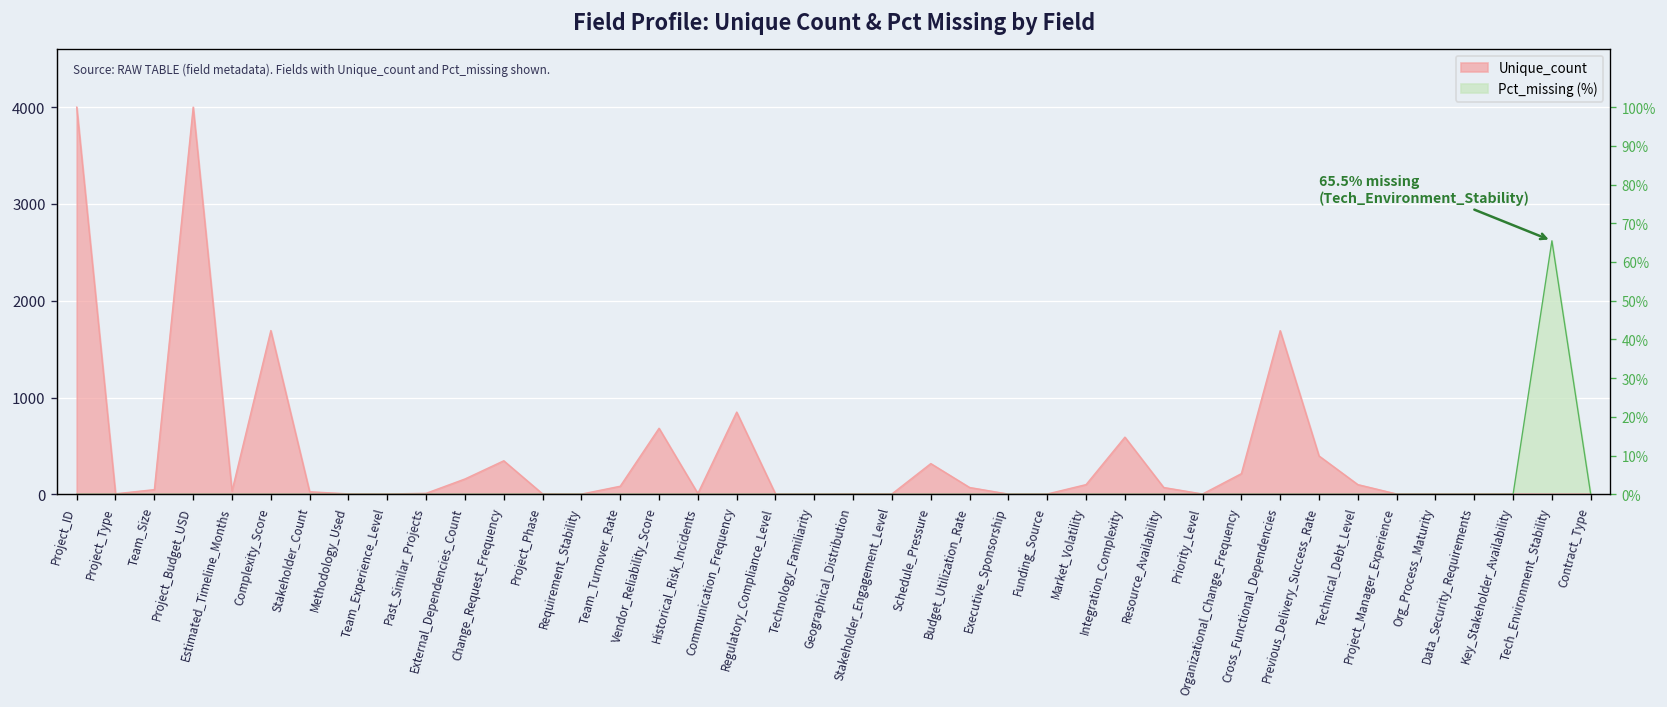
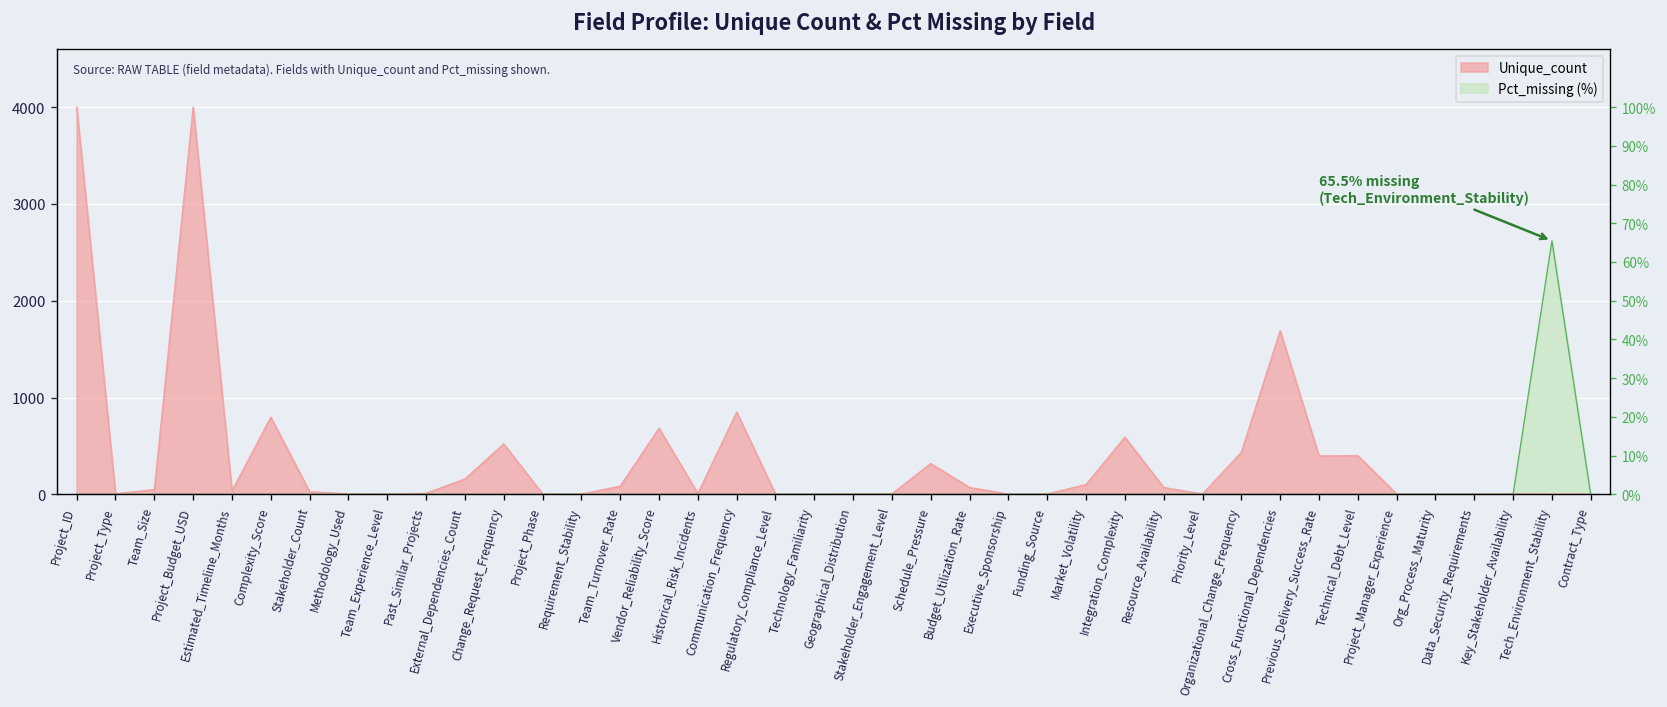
Unique_count, Complexity_Score: 1700 -> 800
Unique_count, Change_Request_Frequency: 300 -> 500
Unique_count, Organizational_Change_Frequency: 200 -> 400
Unique_count, Technical_Debt_Level: 100 -> 400
